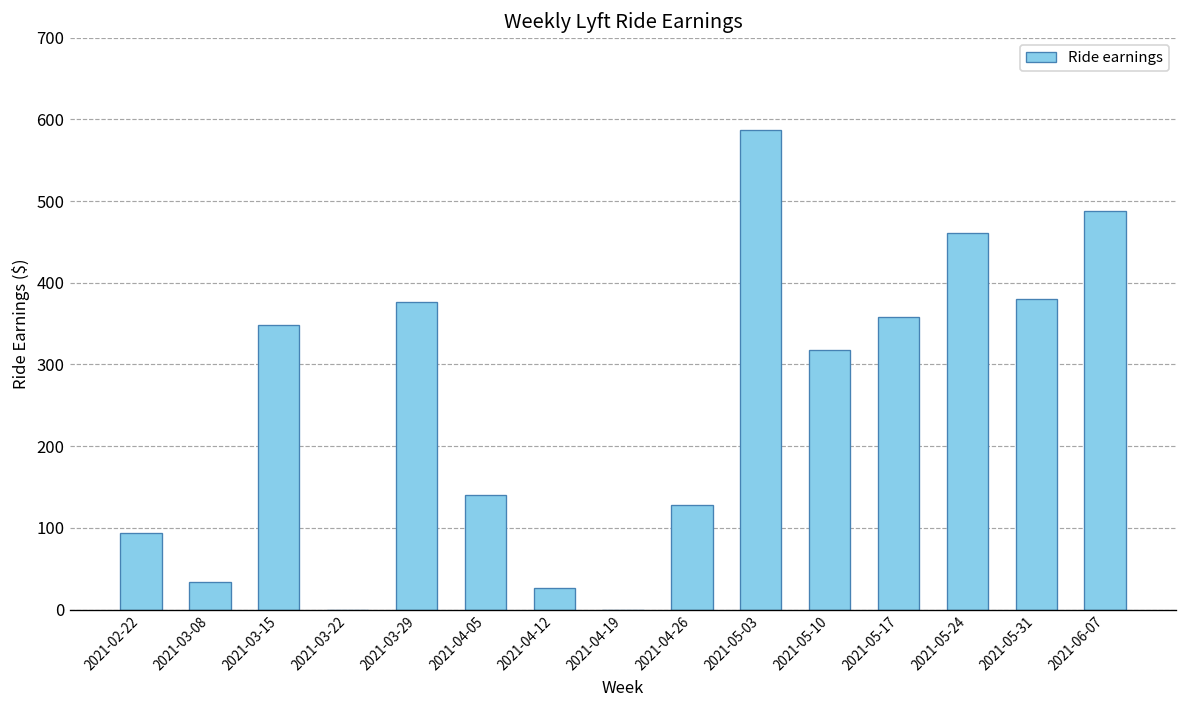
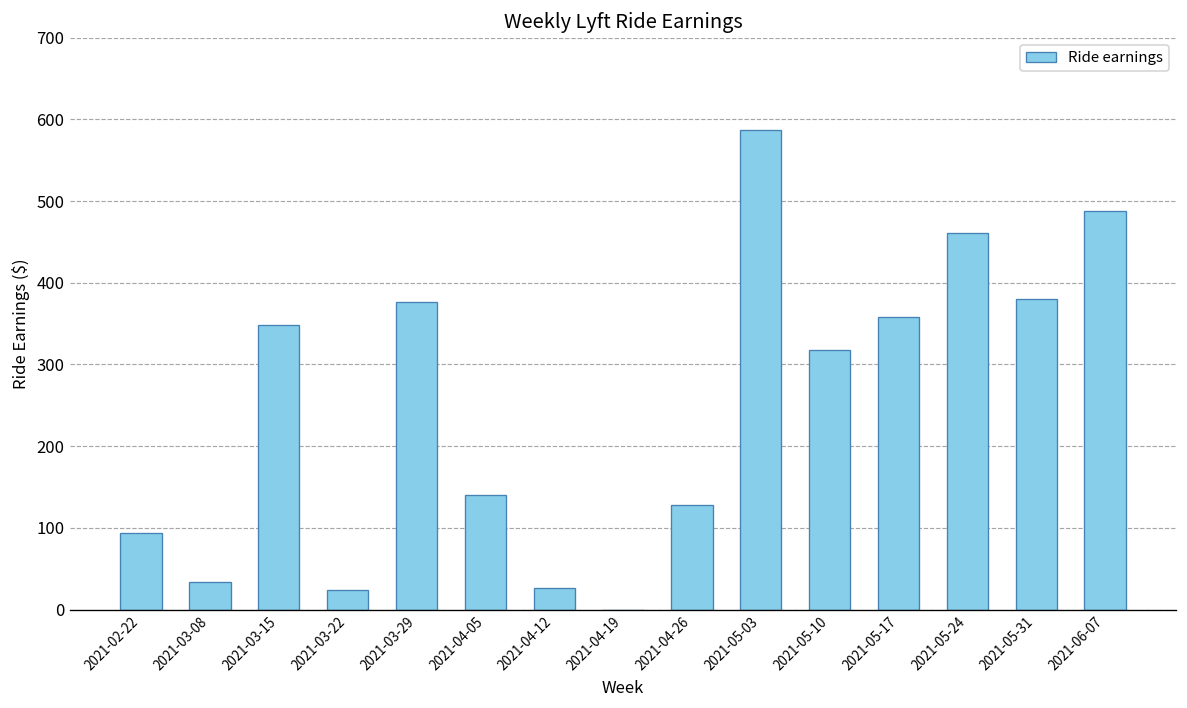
2021-03-22: 0 -> 20
